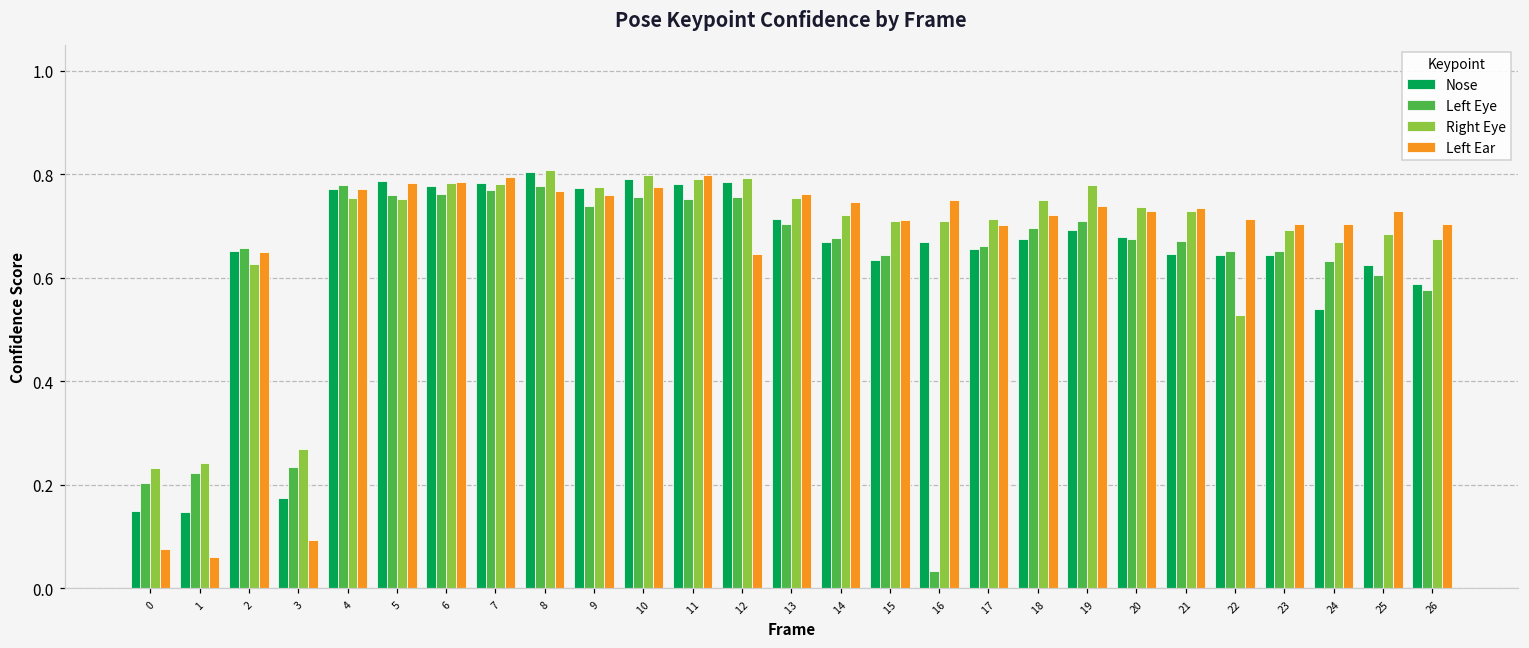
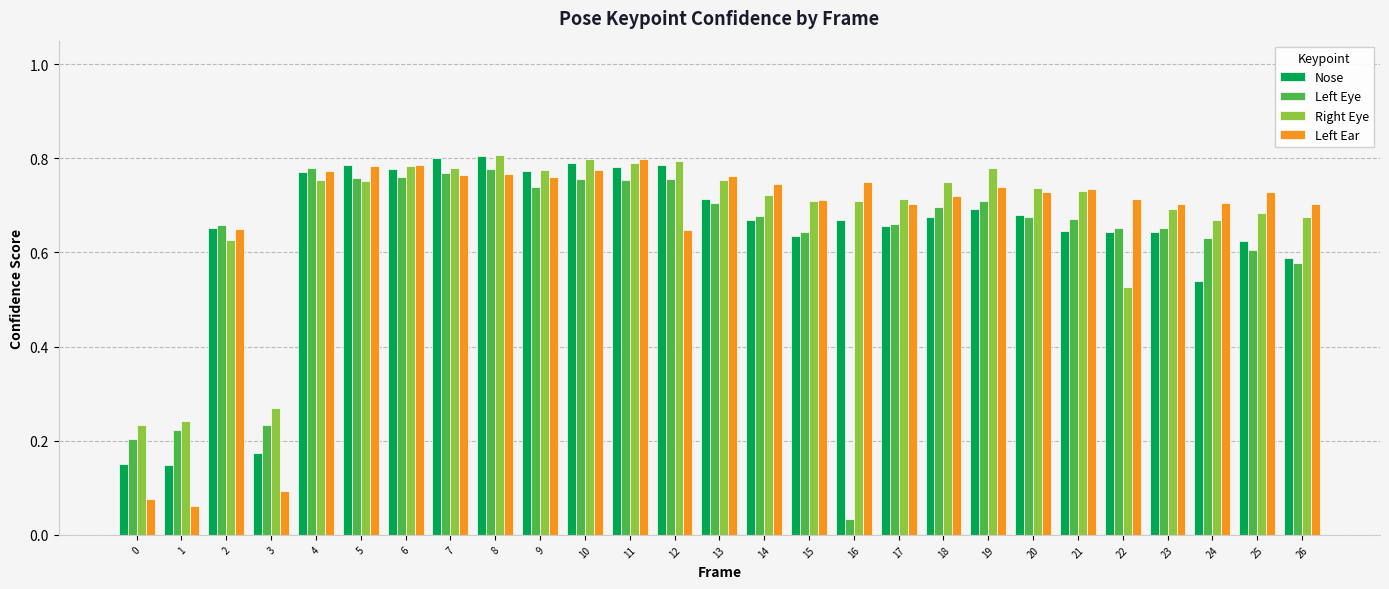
Nose, 7: 0.78 -> 0.80
Left Ear, 7: 0.79 -> 0.77
